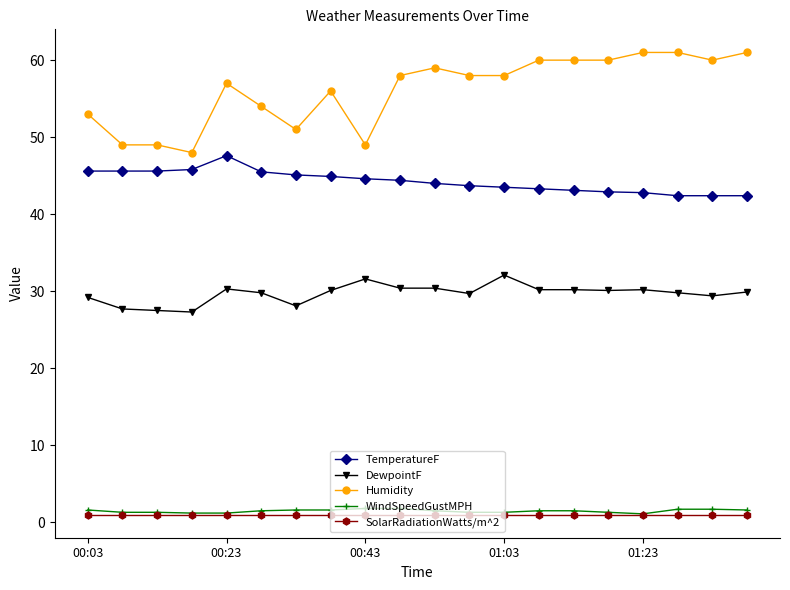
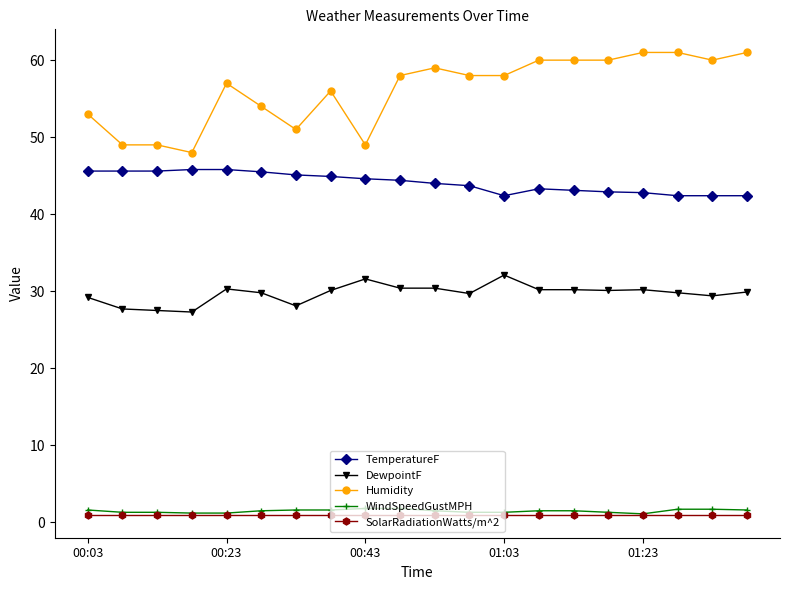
TemperatureF, 00:23: 48 -> 46
TemperatureF, 01:03: 44 -> 42
